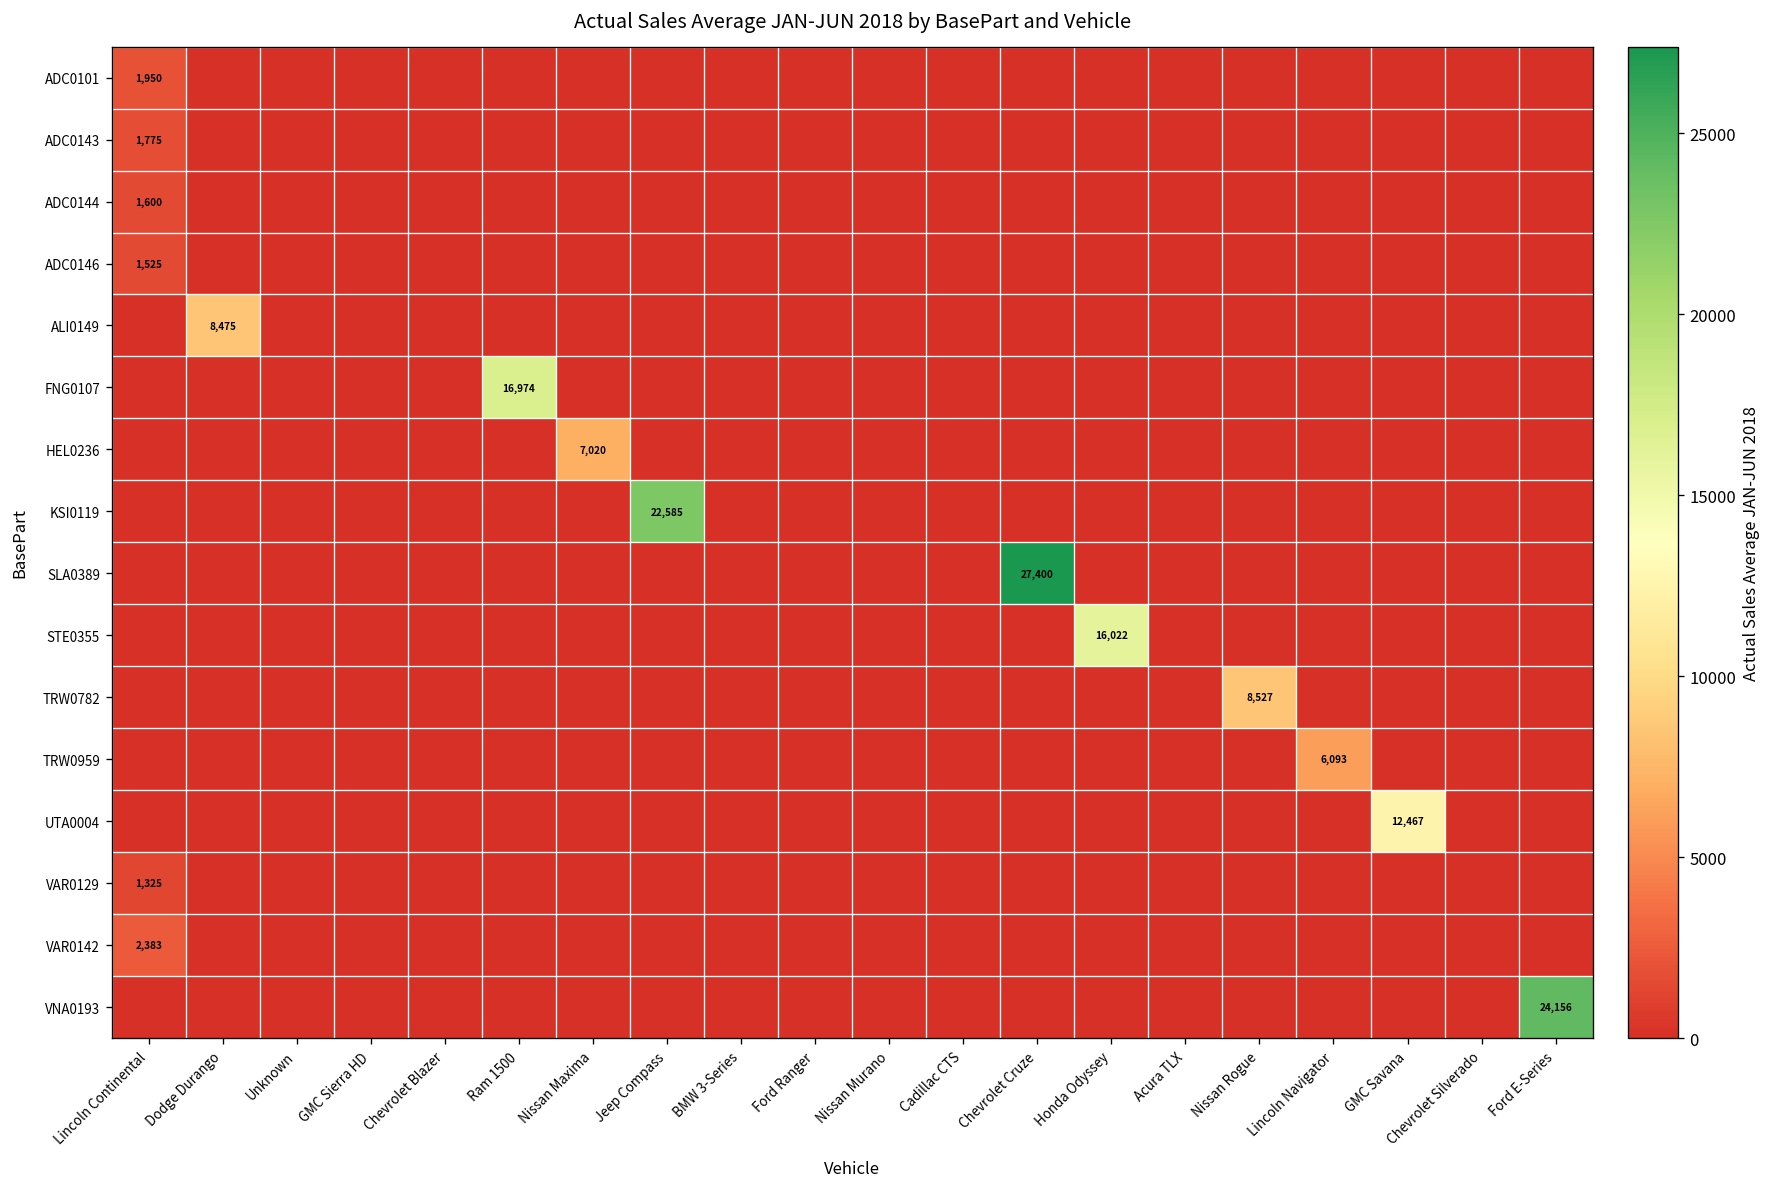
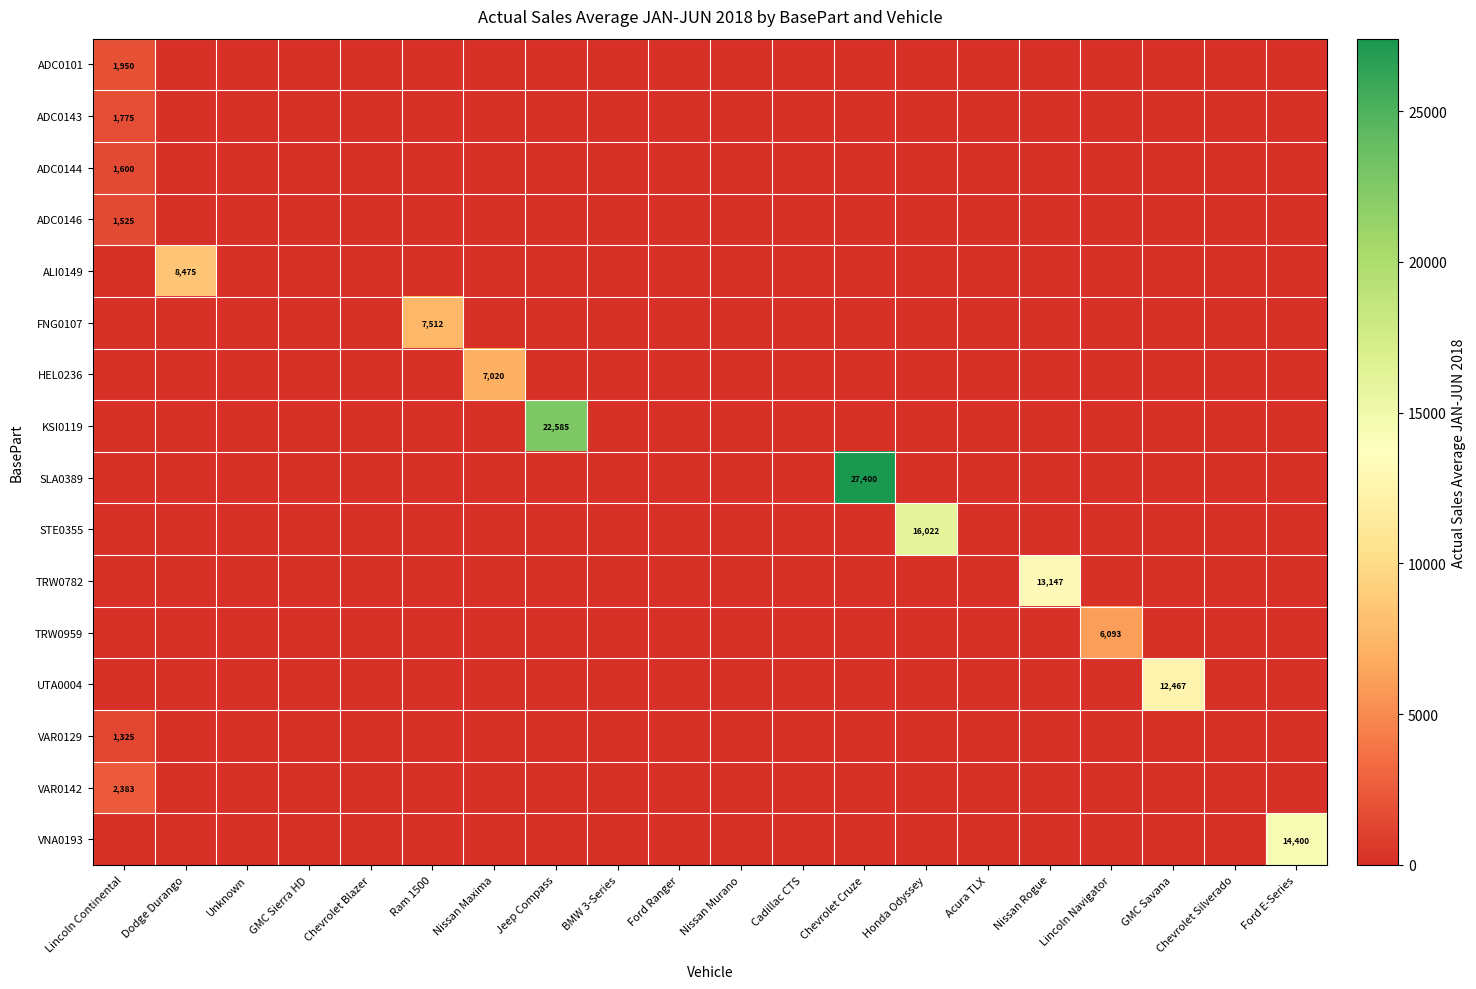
FNG0107, Ram 1500: 16,974 -> 7,512
TRW0782, Nissan Rogue: 8,527 -> 13,147
VNA0193, Ford E-Series: 24,156 -> 14,400
